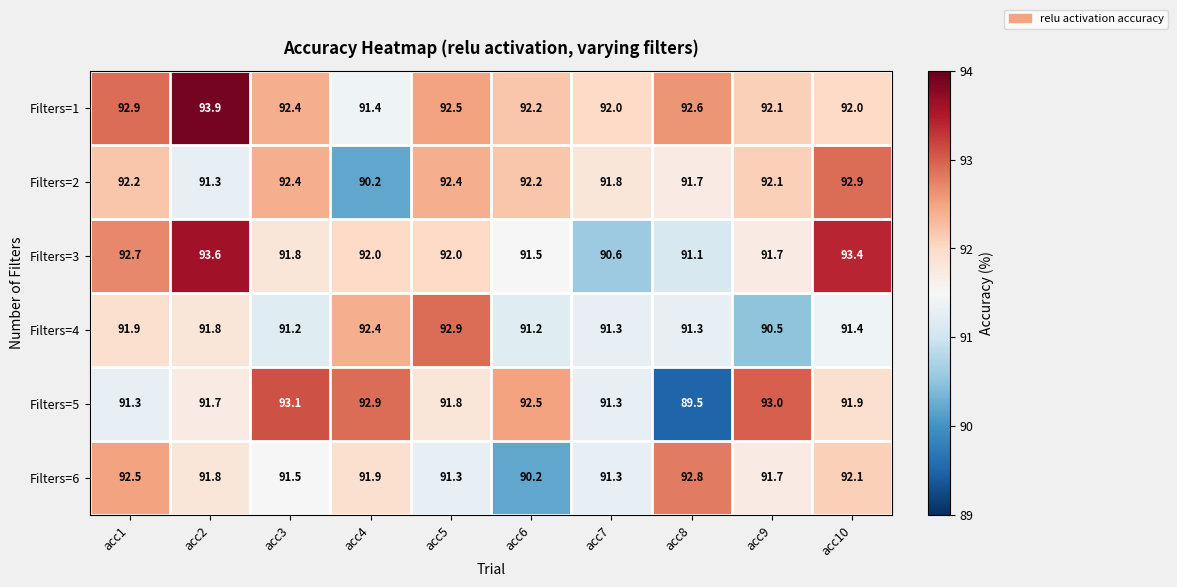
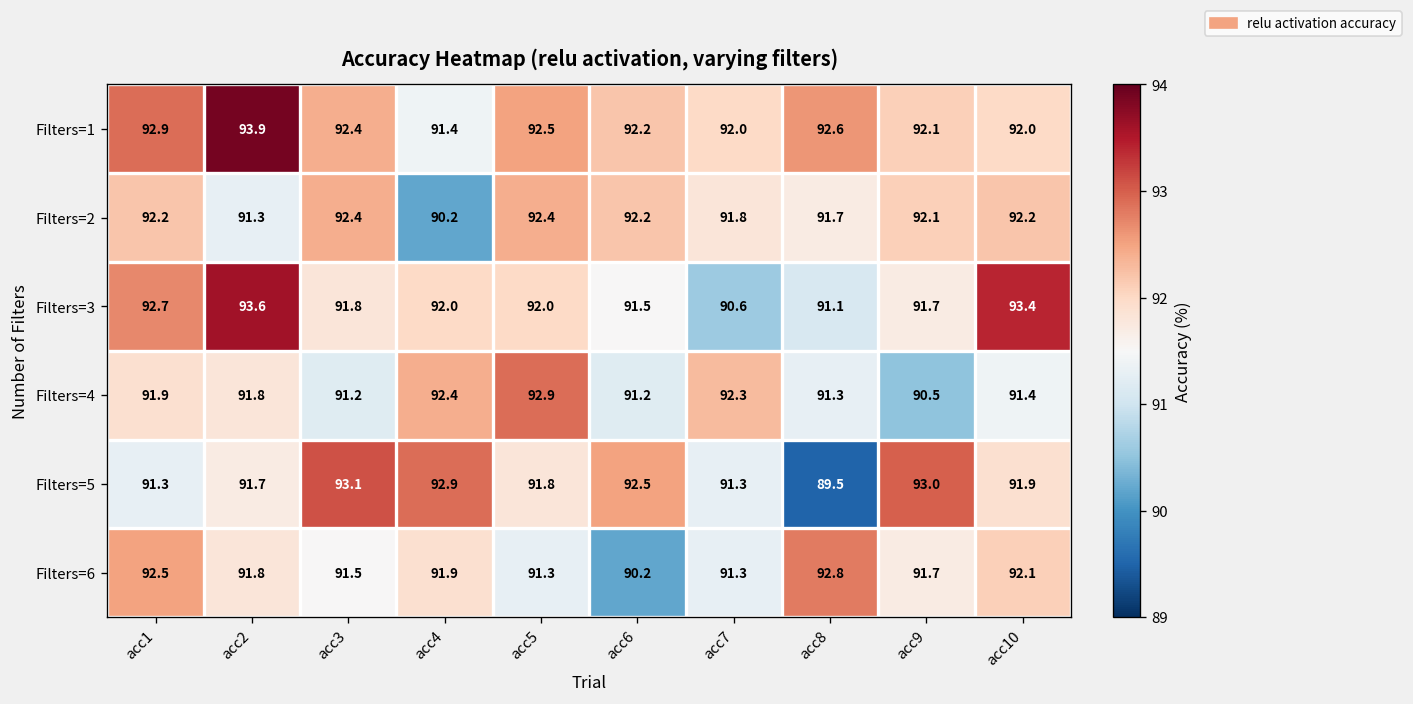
Filters=2, acc10: 92.9 -> 92.2
Filters=4, acc7: 91.3 -> 92.3
